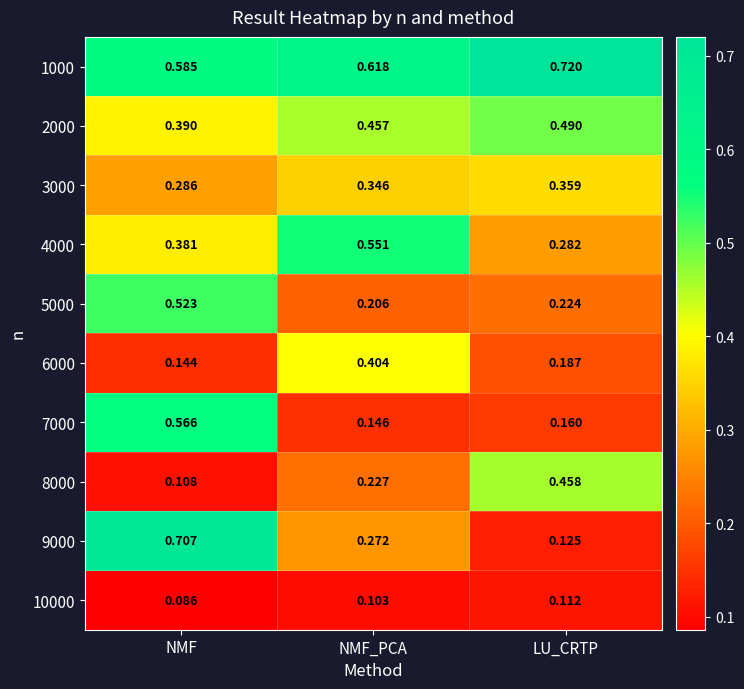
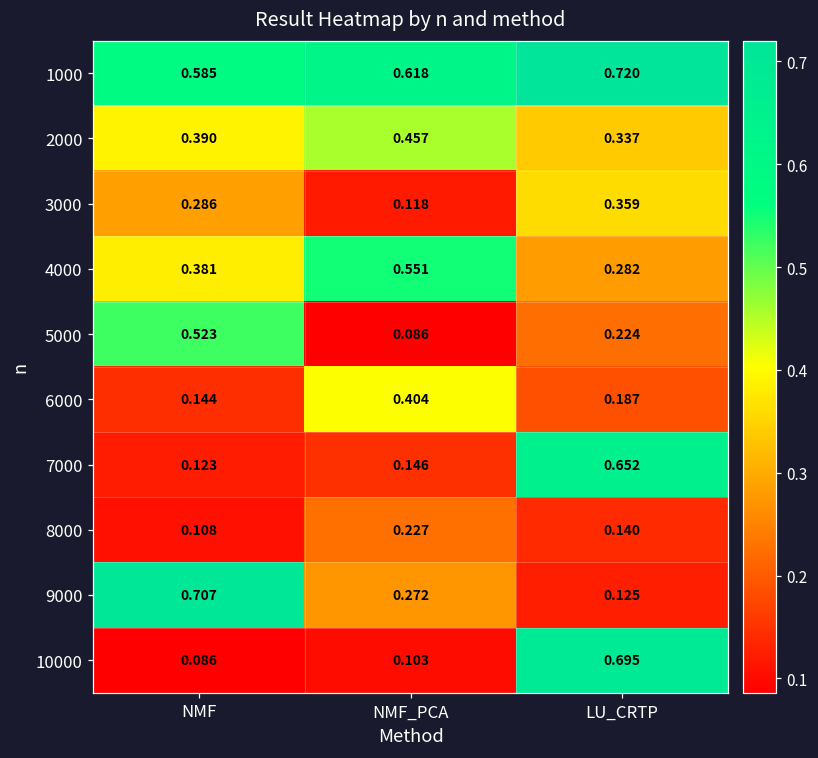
2000, LU_CRTP: 0.490 -> 0.337
3000, NMF_PCA: 0.346 -> 0.118
5000, NMF_PCA: 0.206 -> 0.086
7000, NMF: 0.566 -> 0.123
7000, LU_CRTP: 0.160 -> 0.652
8000, LU_CRTP: 0.458 -> 0.140
10000, LU_CRTP: 0.112 -> 0.695
